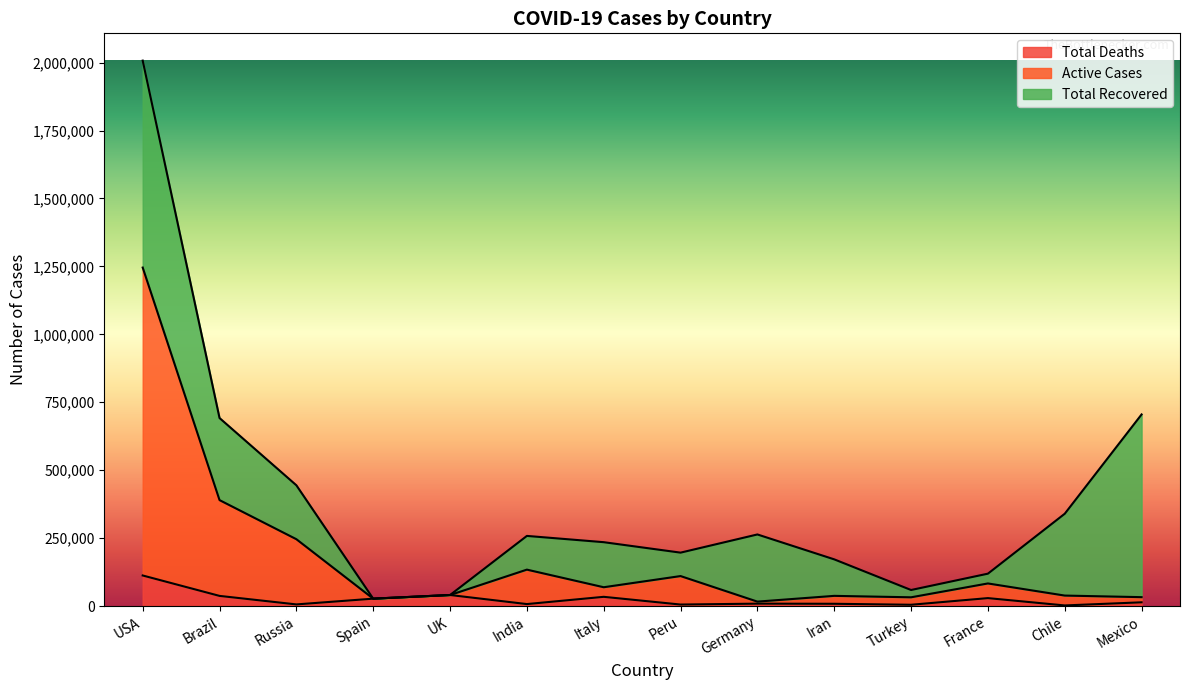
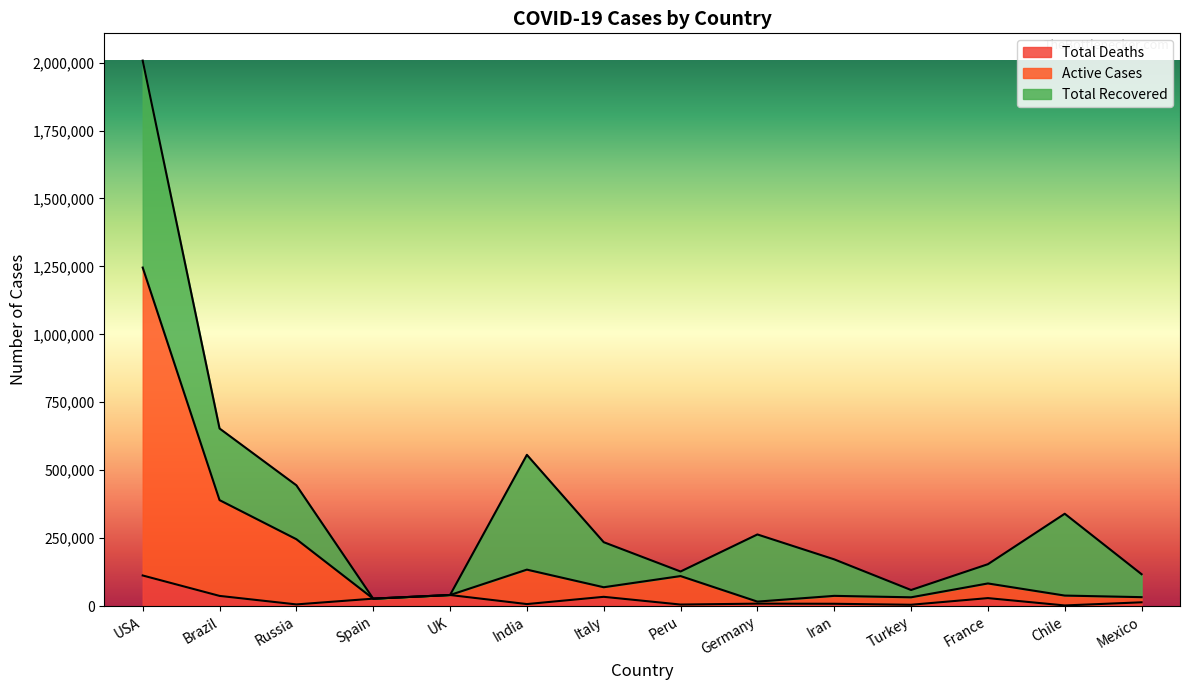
Total Recovered, Brazil: 300,000 -> 260,000
Total Recovered, India: 120,000 -> 420,000
Total Recovered, Peru: 90,000 -> 20,000
Total Recovered, France: 40,000 -> 70,000
Total Recovered, Mexico: 670,000 -> 80,000
